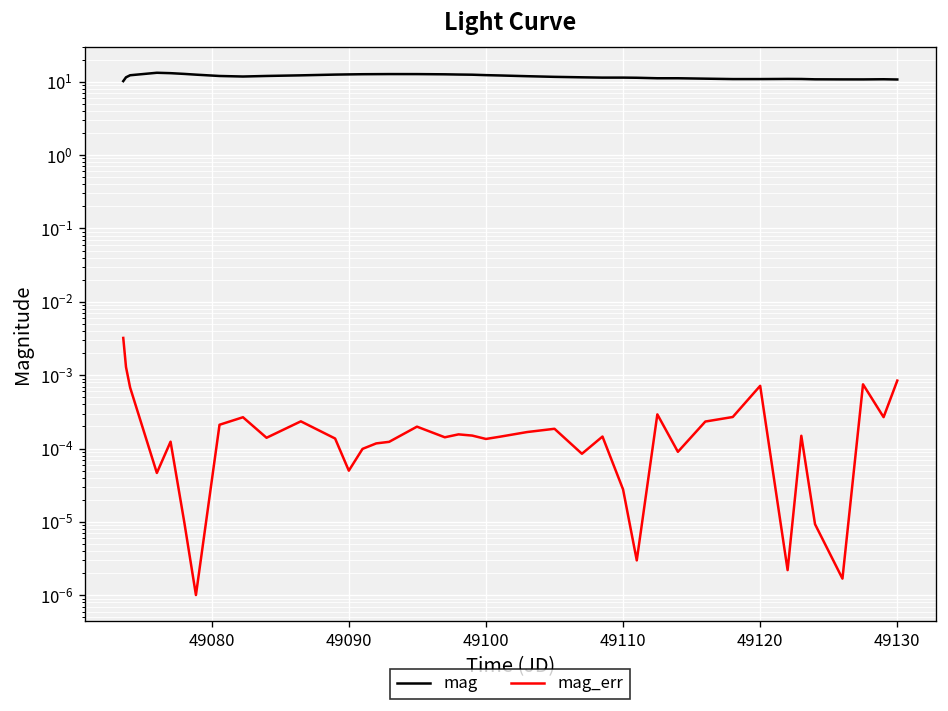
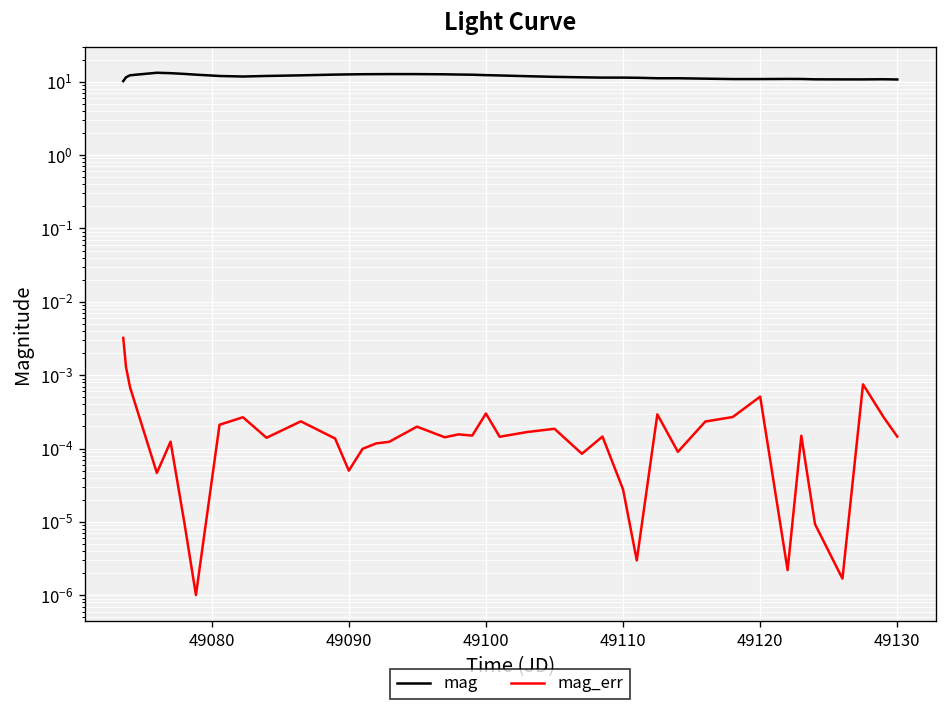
mag_err, 49100: 0.00014 -> 0.0003
mag_err, 49120: 0.0007 -> 0.0005
mag_err, 49130: 0.0008 -> 0.00015
